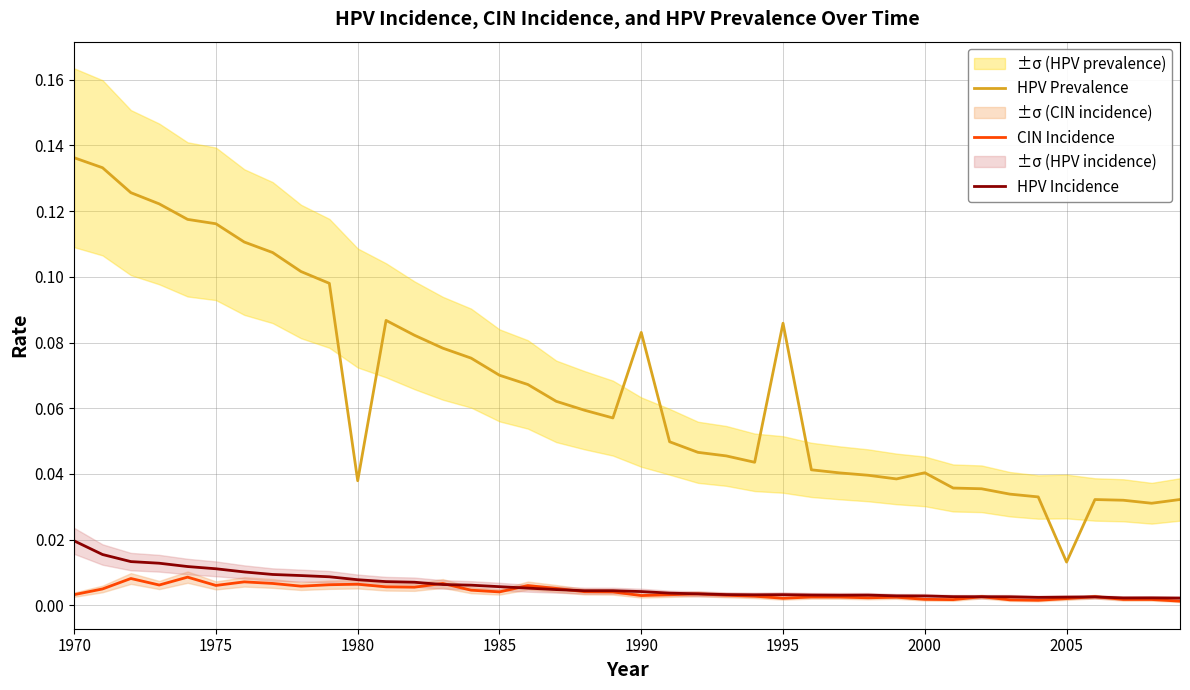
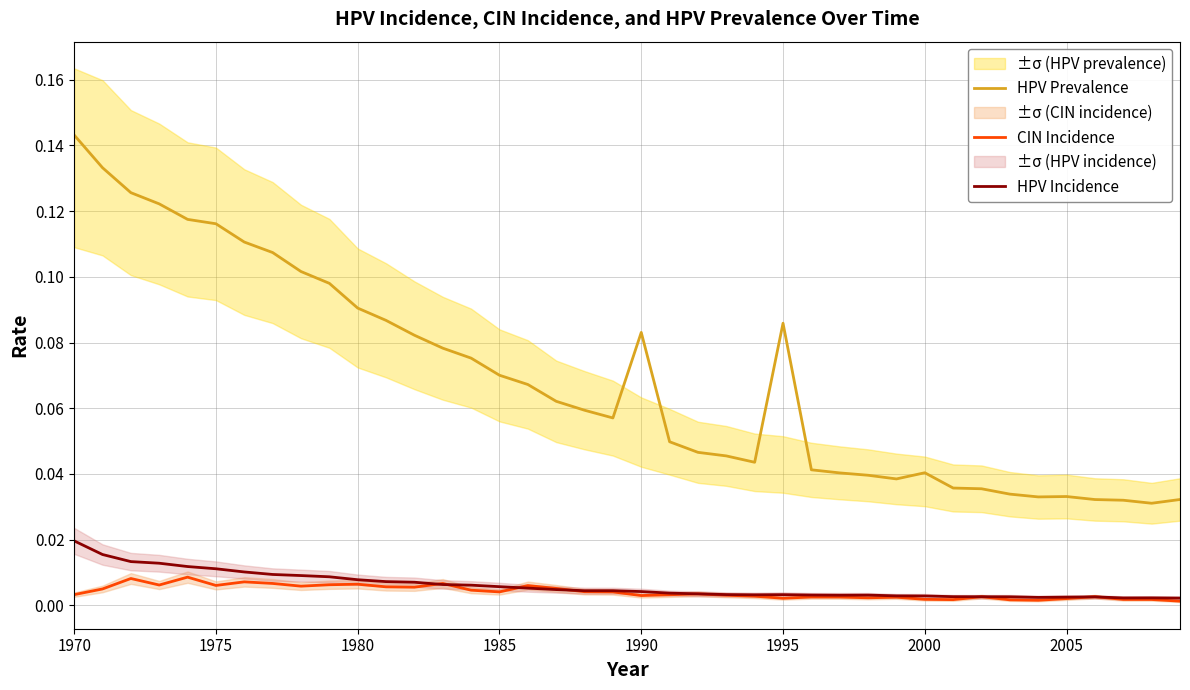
HPV Prevalence, 1970: 0.136 -> 0.143
HPV Prevalence, 1980: 0.038 -> 0.090
HPV Prevalence, 2005: 0.013 -> 0.033
